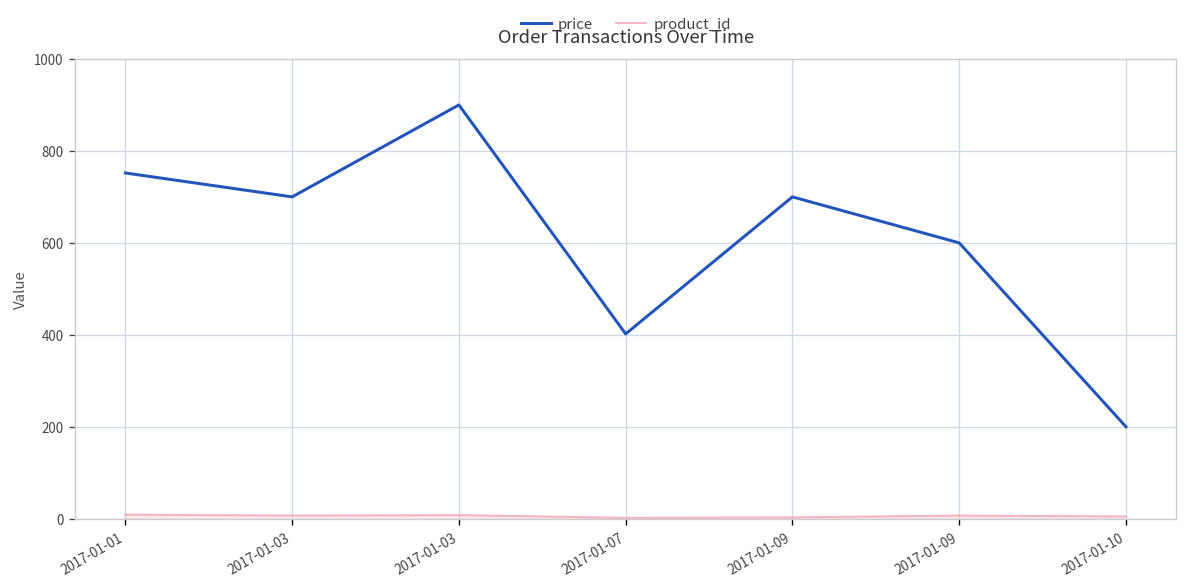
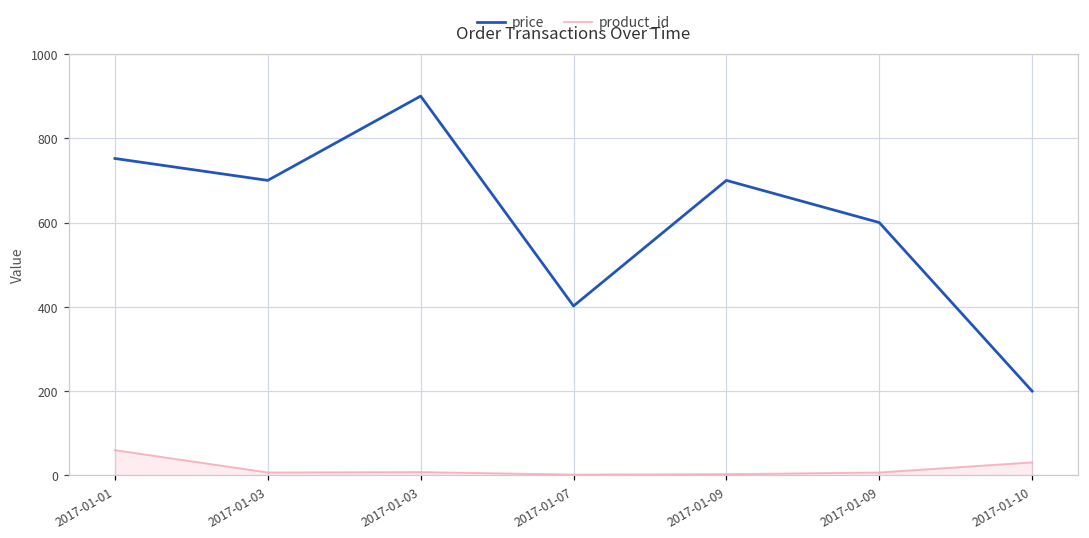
product_id, 2017-01-01: 10 -> 60
product_id, 2017-01-10: 10 -> 30
